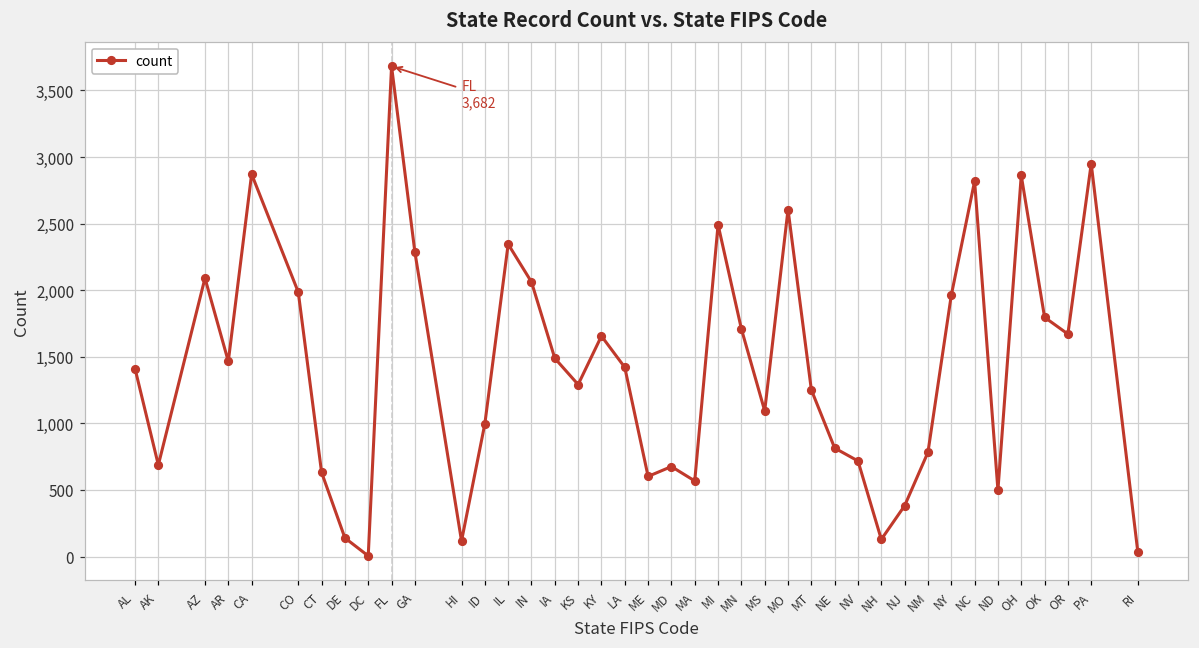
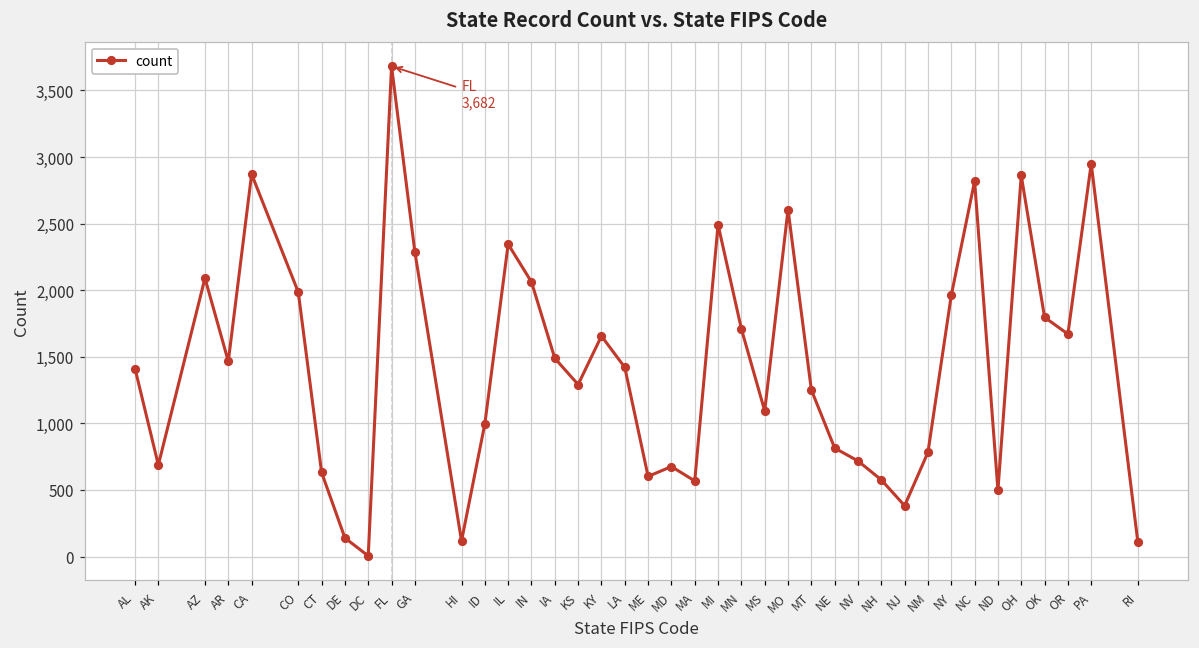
NH: 130 -> 580
RI: 30 -> 110
